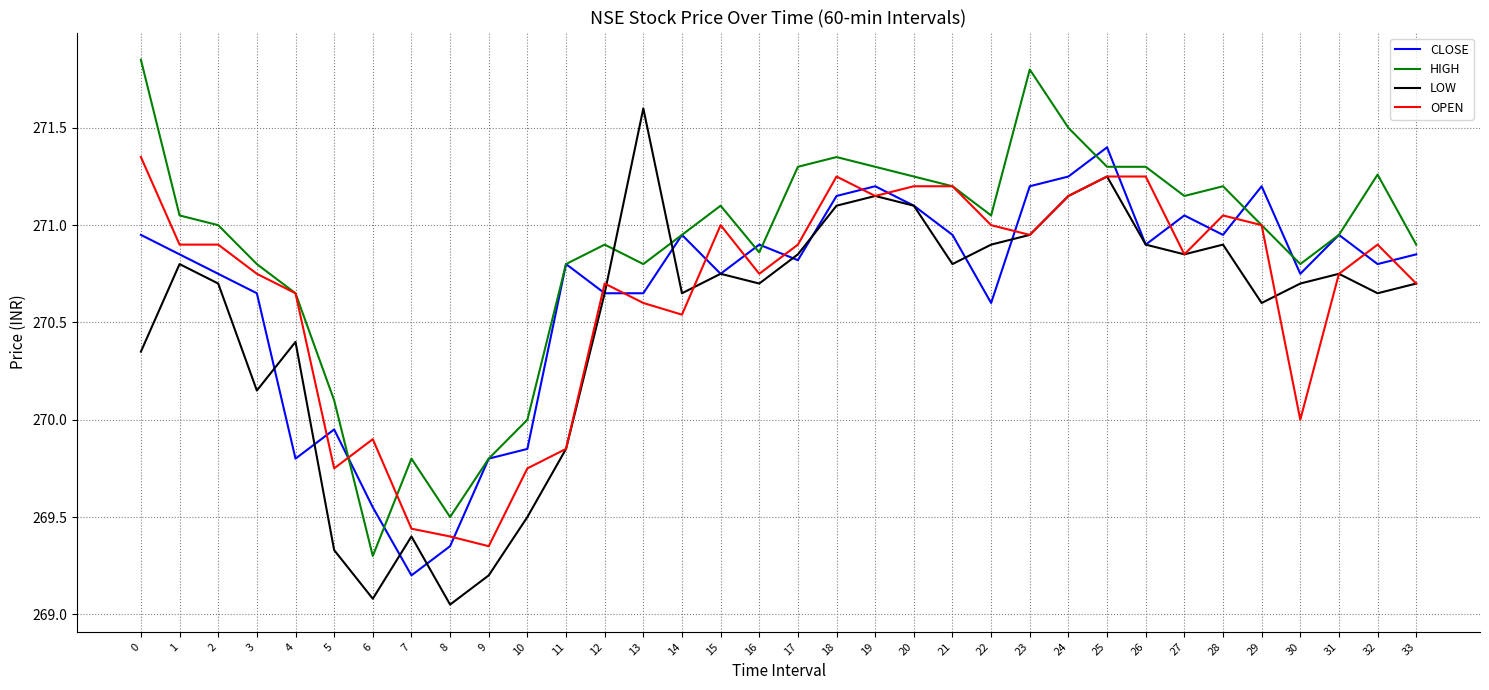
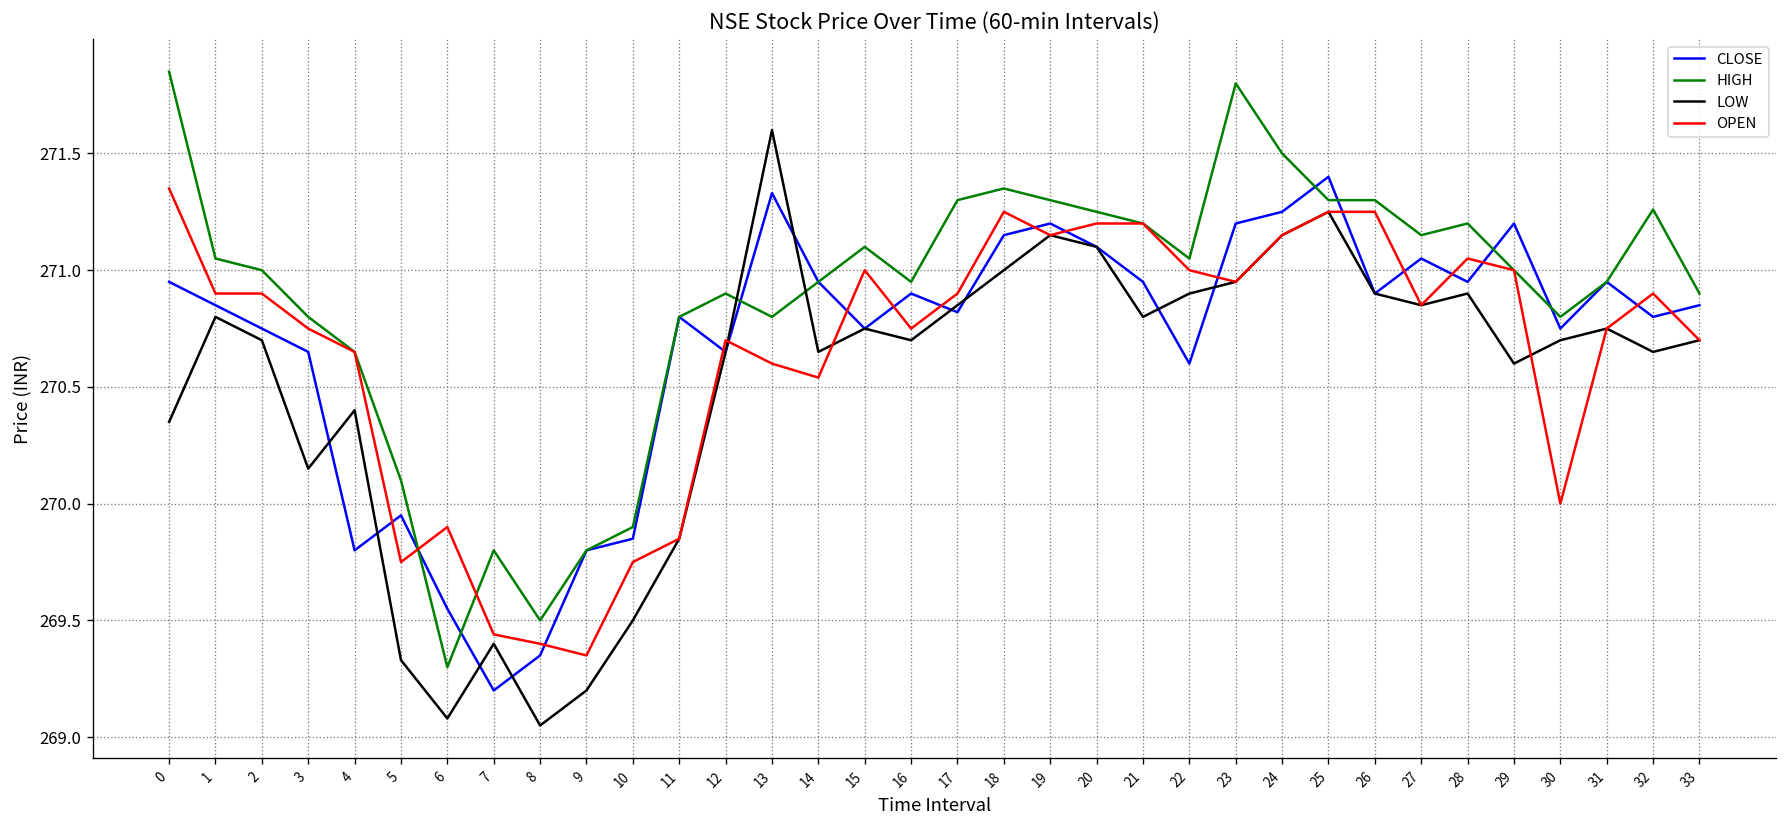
HIGH, 10: 270.0 -> 269.9
CLOSE, 13: 270.65 -> 271.33
HIGH, 16: 270.86 -> 270.95
LOW, 18: 271.1 -> 271.0
